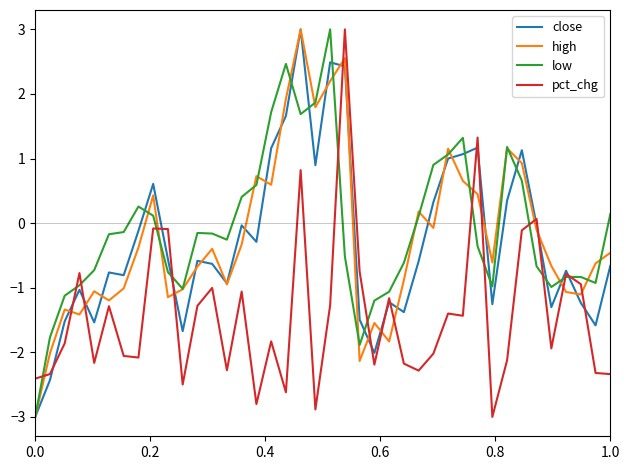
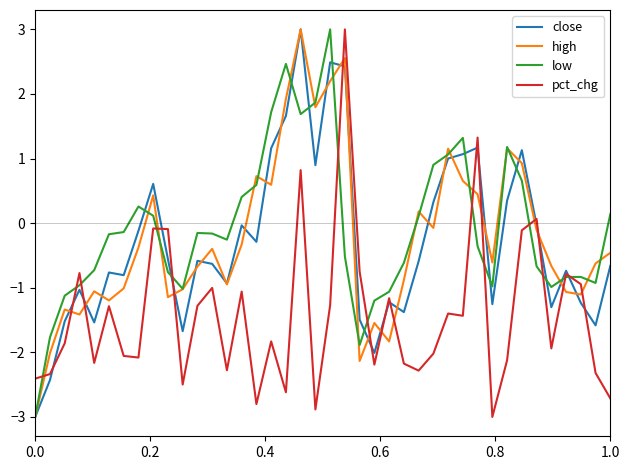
pct_chg, 1.0: -2.3 -> -2.7
